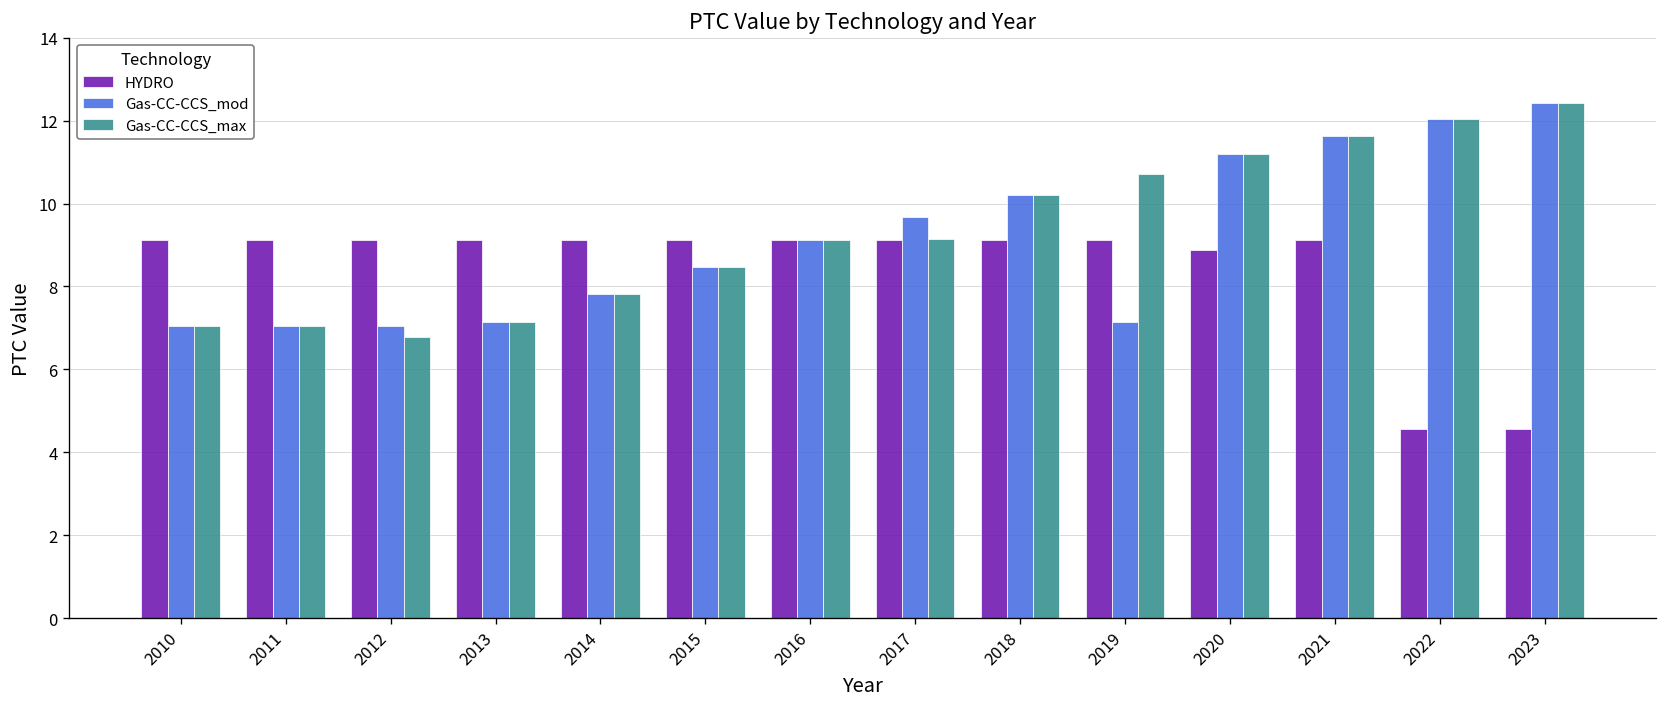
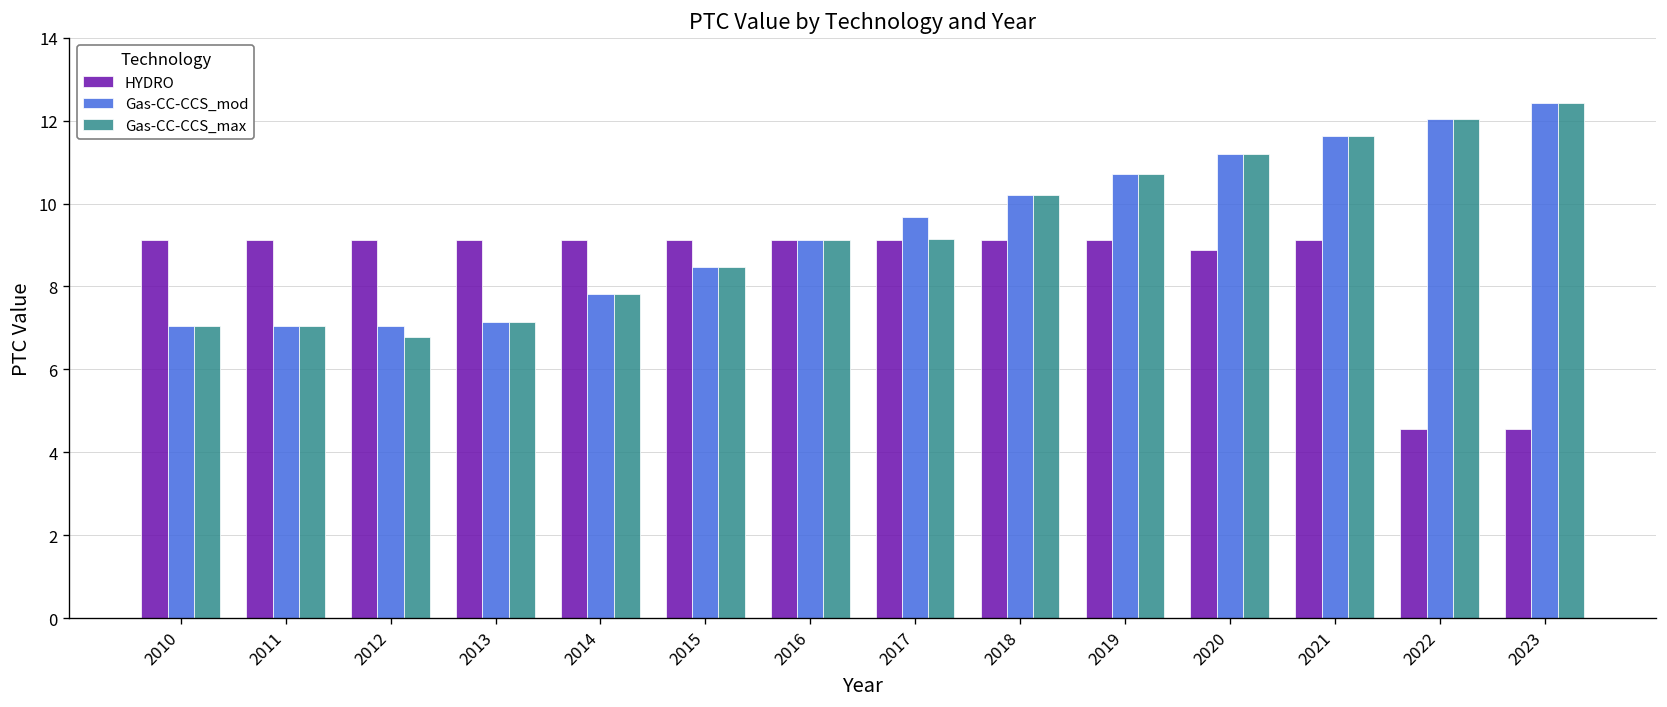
Gas-CC-CCS_mod, 2019: 7.1 -> 10.7
